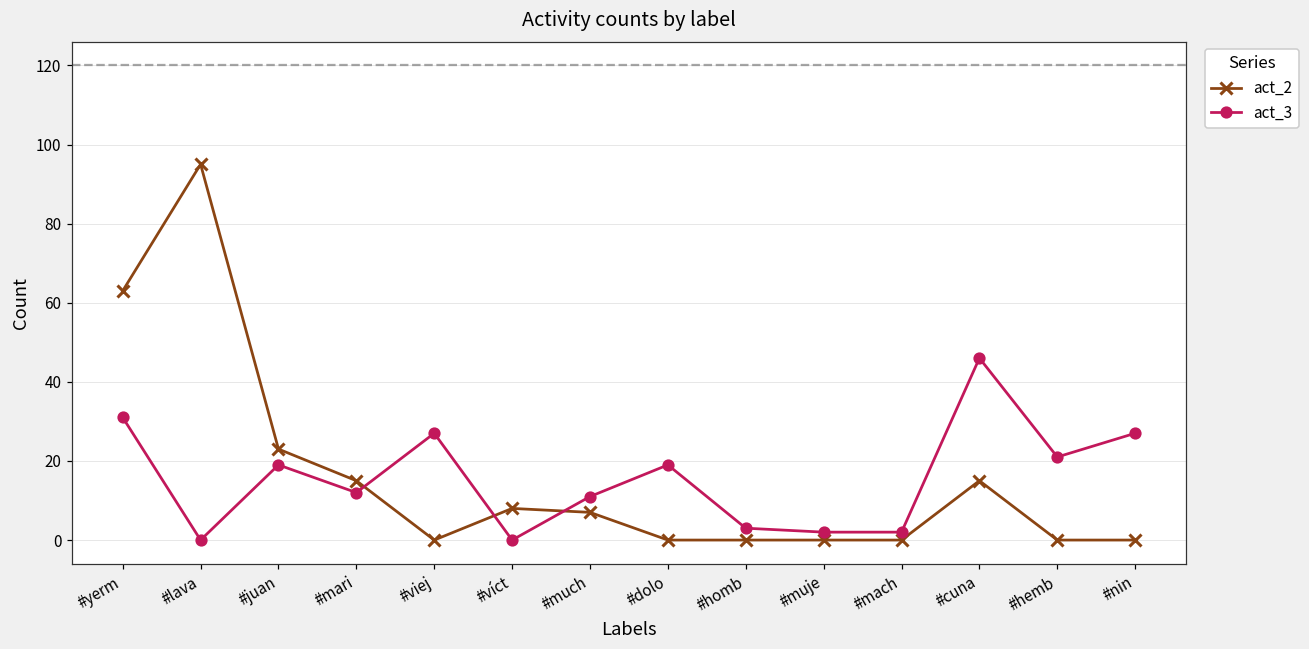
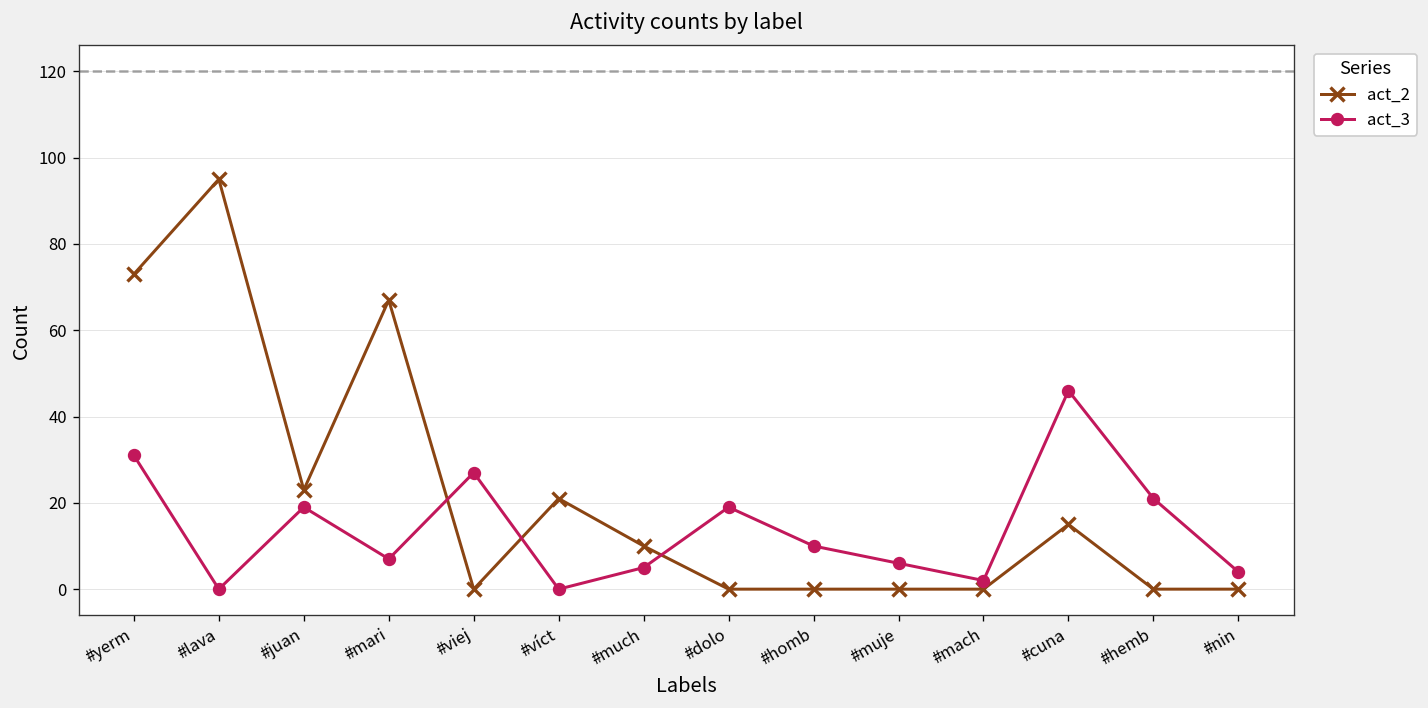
act_2, #yerm: 63 -> 73
act_2, #mari: 15 -> 67
act_3, #mari: 12 -> 7
act_2, #víct: 8 -> 21
act_2, #much: 7 -> 10
act_3, #much: 11 -> 5
act_3, #homb: 3 -> 10
act_3, #muje: 2 -> 6
act_3, #nin: 27 -> 4
